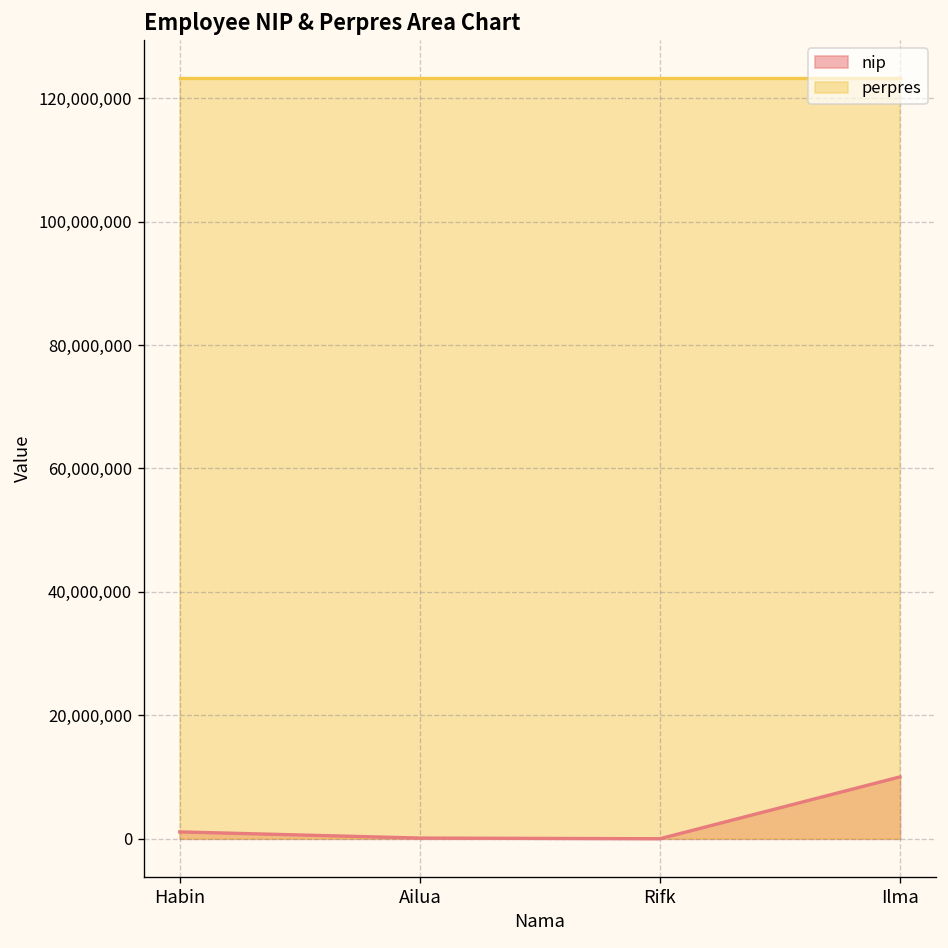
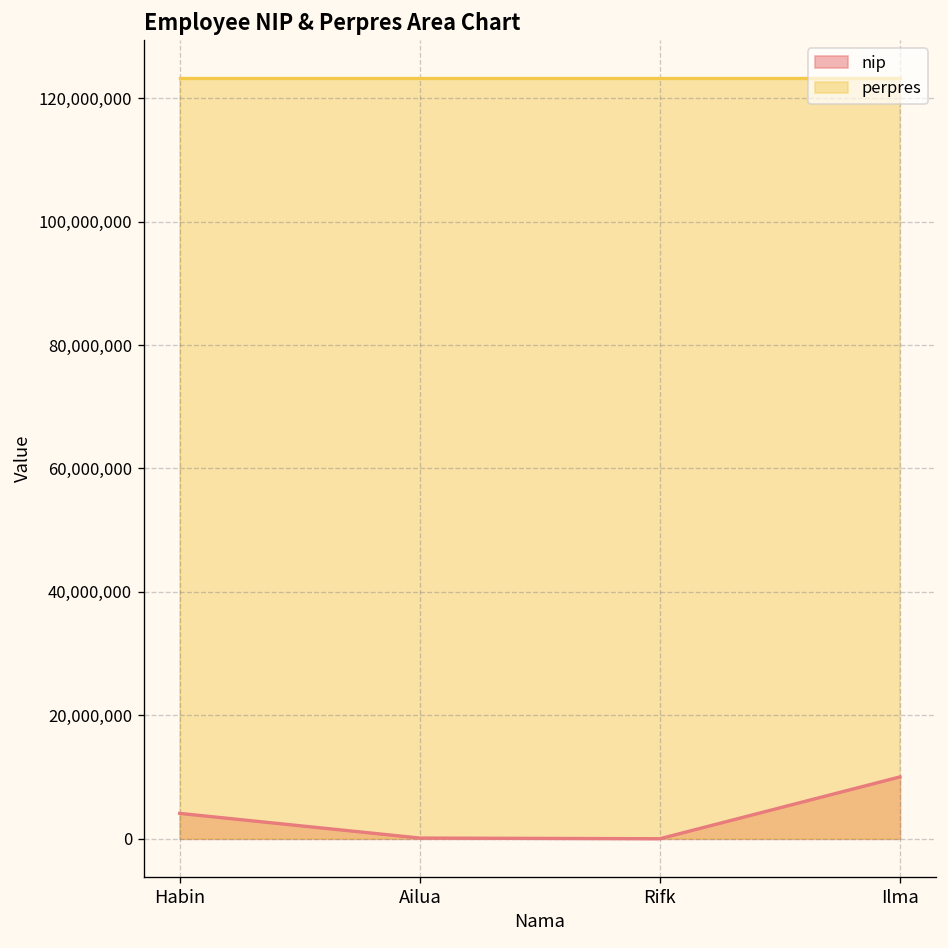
nip, Habin: 1,000,000 -> 4,000,000
